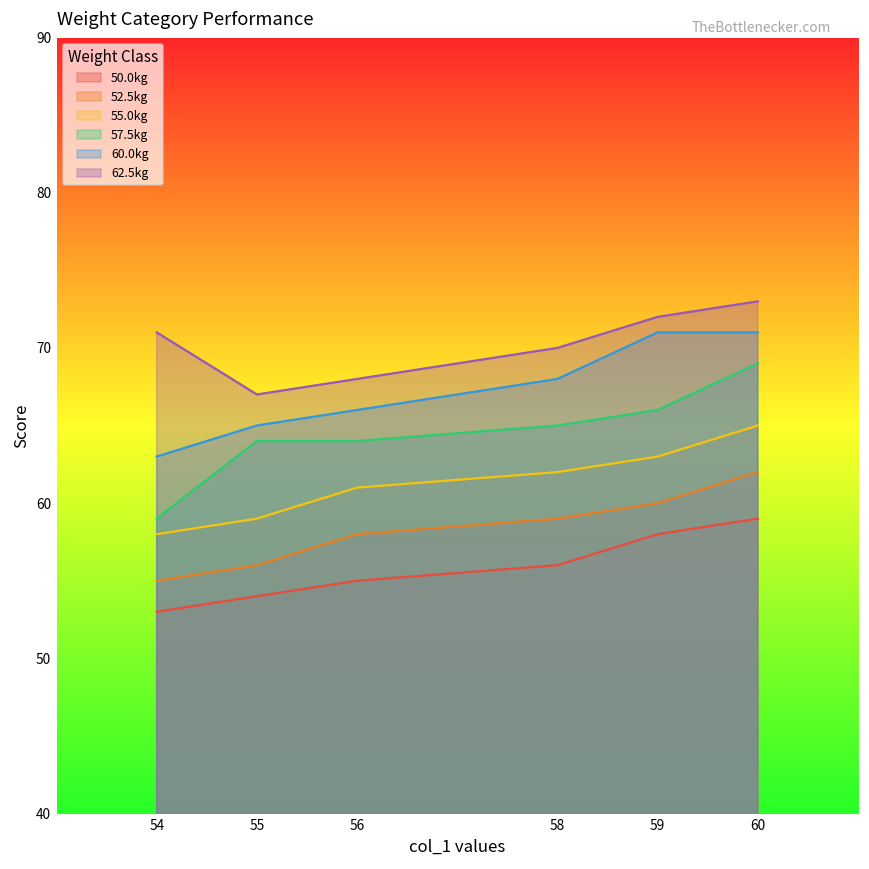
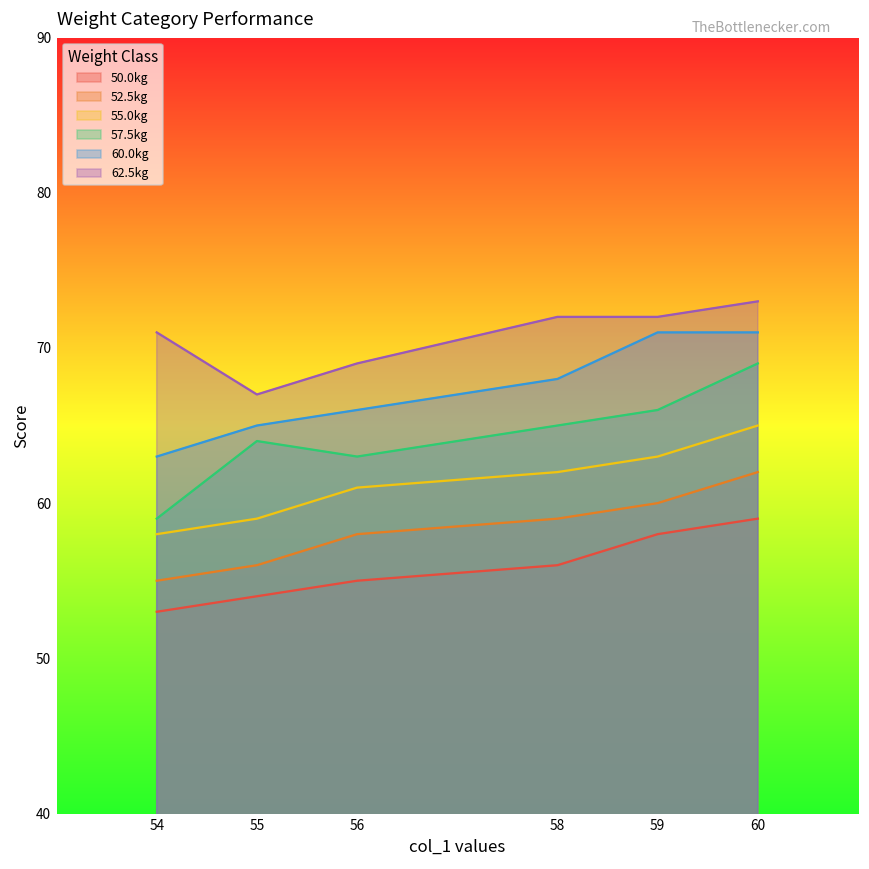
57.5kg, 56: 64 -> 63
62.5kg, 56: 68 -> 69
62.5kg, 58: 70 -> 72
